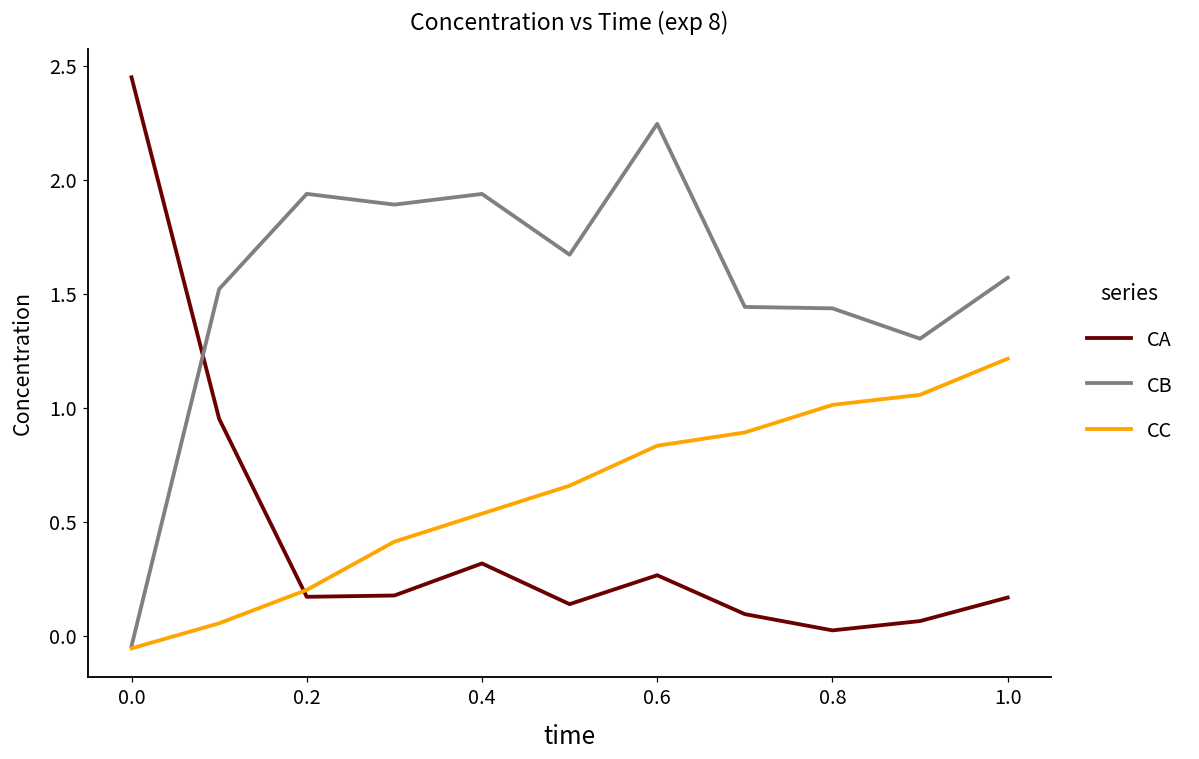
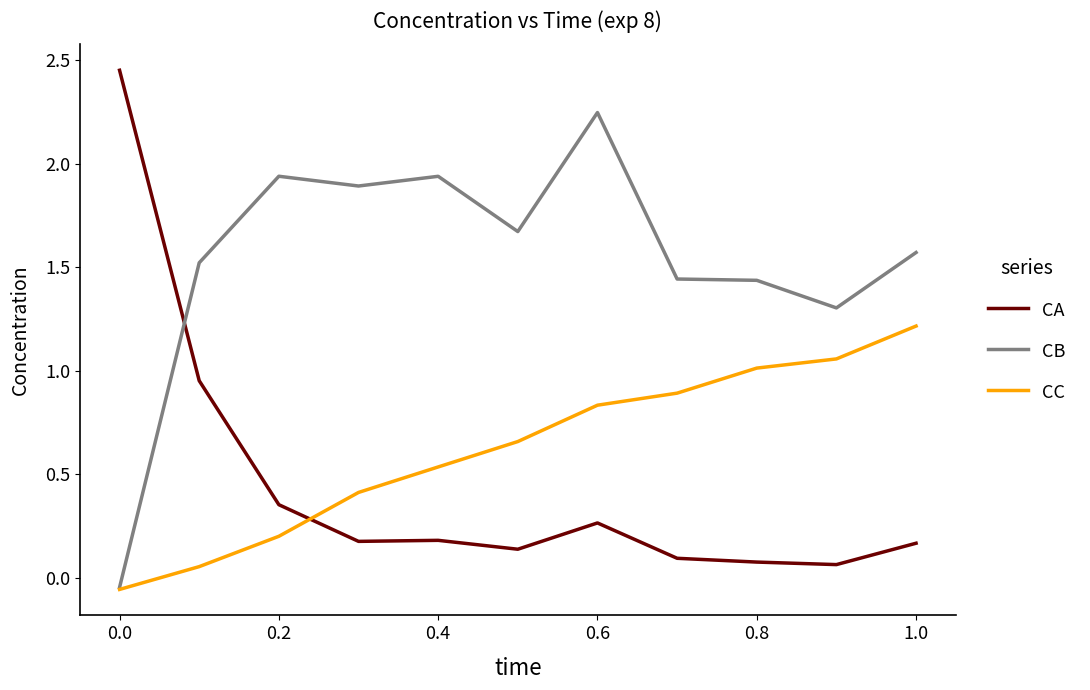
CA, 0.2: 0.17 -> 0.35
CA, 0.4: 0.32 -> 0.18
CA, 0.8: 0.02 -> 0.08
